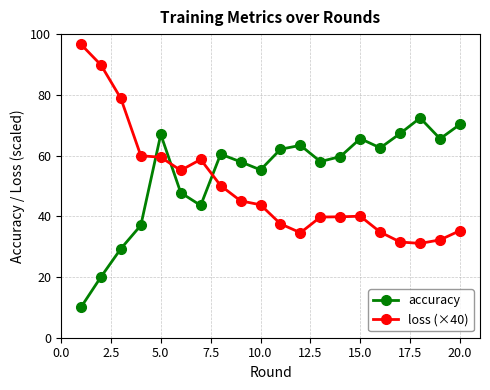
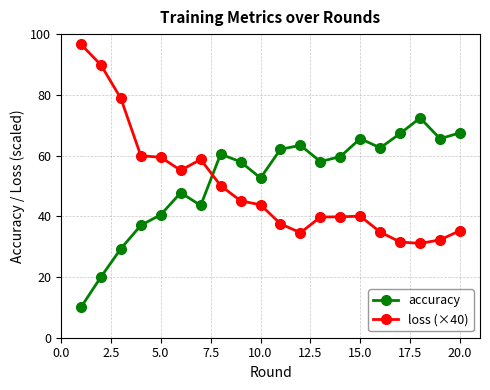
accuracy, 5.0: 67 -> 41
accuracy, 10.0: 55 -> 53
accuracy, 20.0: 70 -> 68
